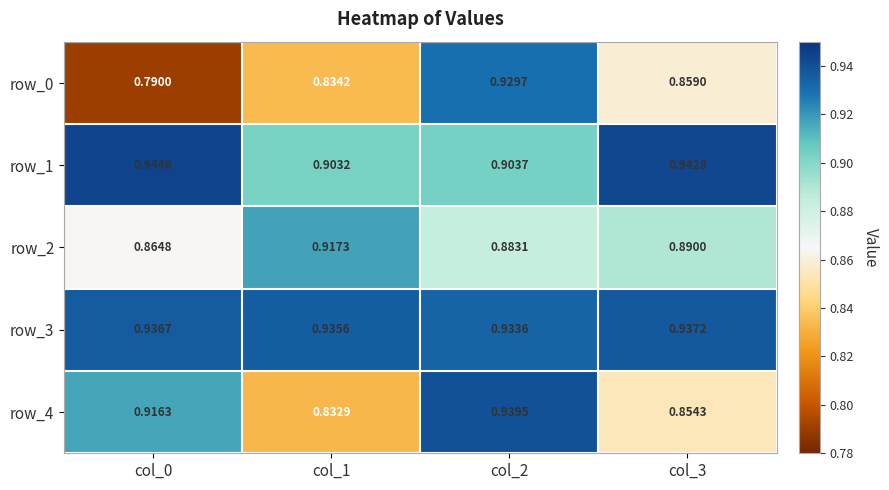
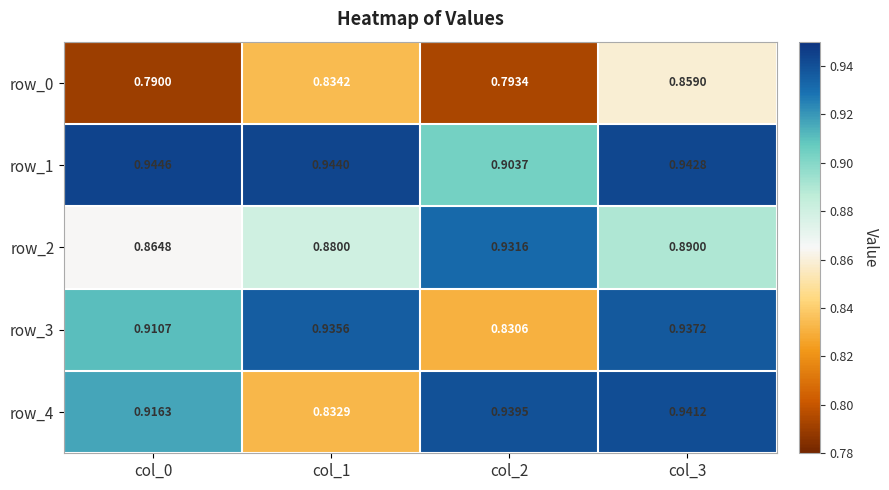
row_0, col_2: 0.9297 -> 0.7934
row_1, col_1: 0.9032 -> 0.9440
row_2, col_1: 0.9173 -> 0.8800
row_2, col_2: 0.8831 -> 0.9316
row_3, col_0: 0.9367 -> 0.9107
row_3, col_2: 0.9336 -> 0.8306
row_4, col_3: 0.8543 -> 0.9412
